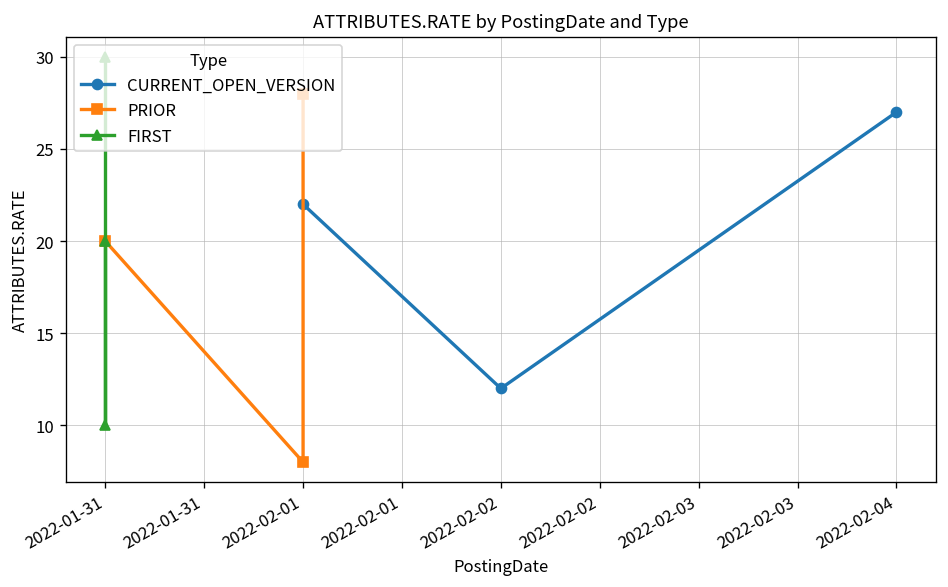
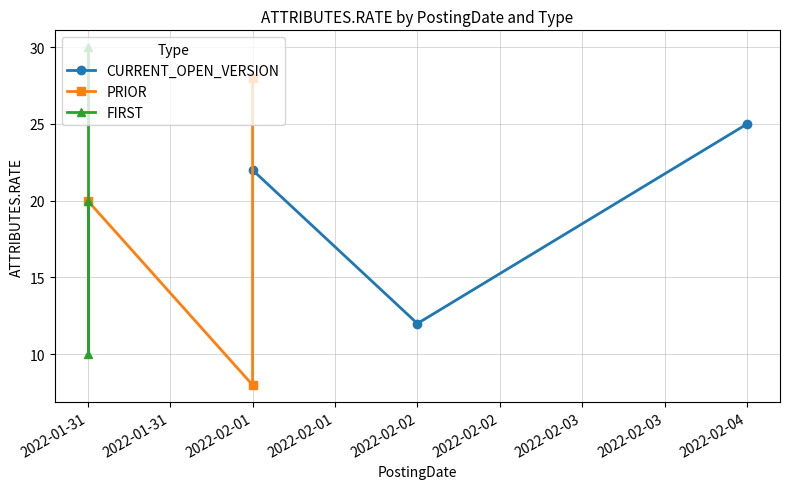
CURRENT_OPEN_VERSION, 2022-02-04: 27 -> 25
